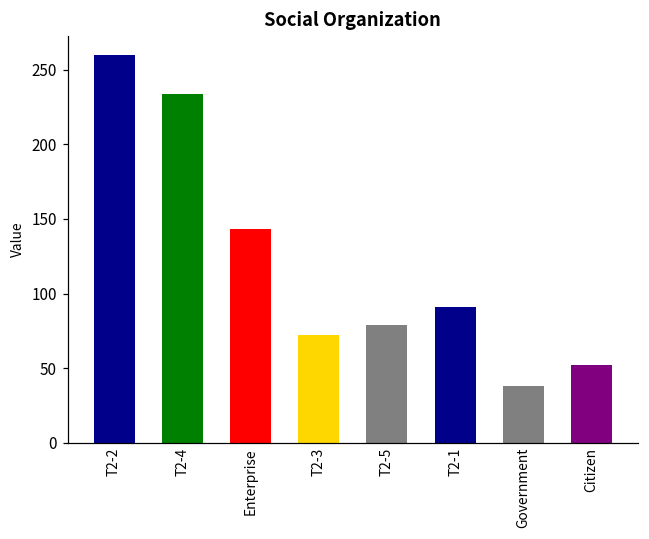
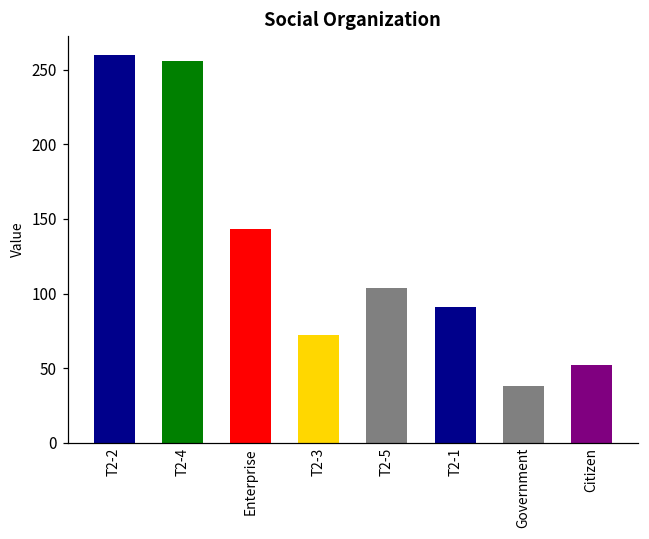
T2-4: 234 -> 256
T2-5: 79 -> 104
